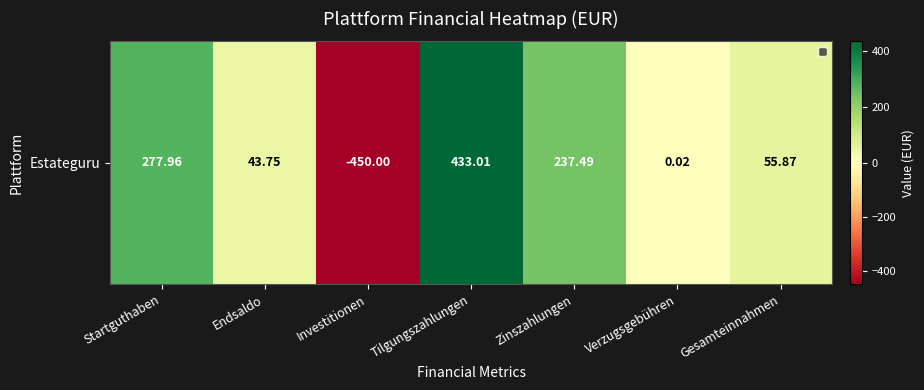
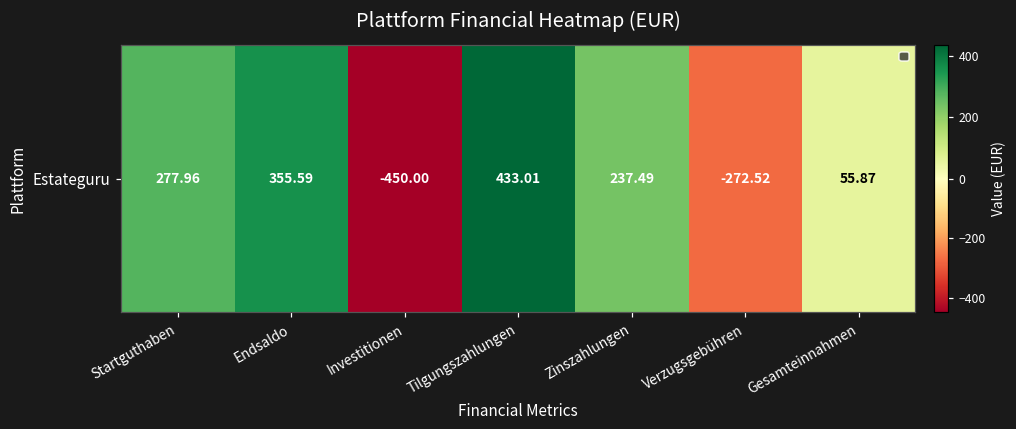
Estateguru, Endsaldo: 43.75 -> 355.59
Estateguru, Verzugsgebühren: 0.02 -> -272.52
